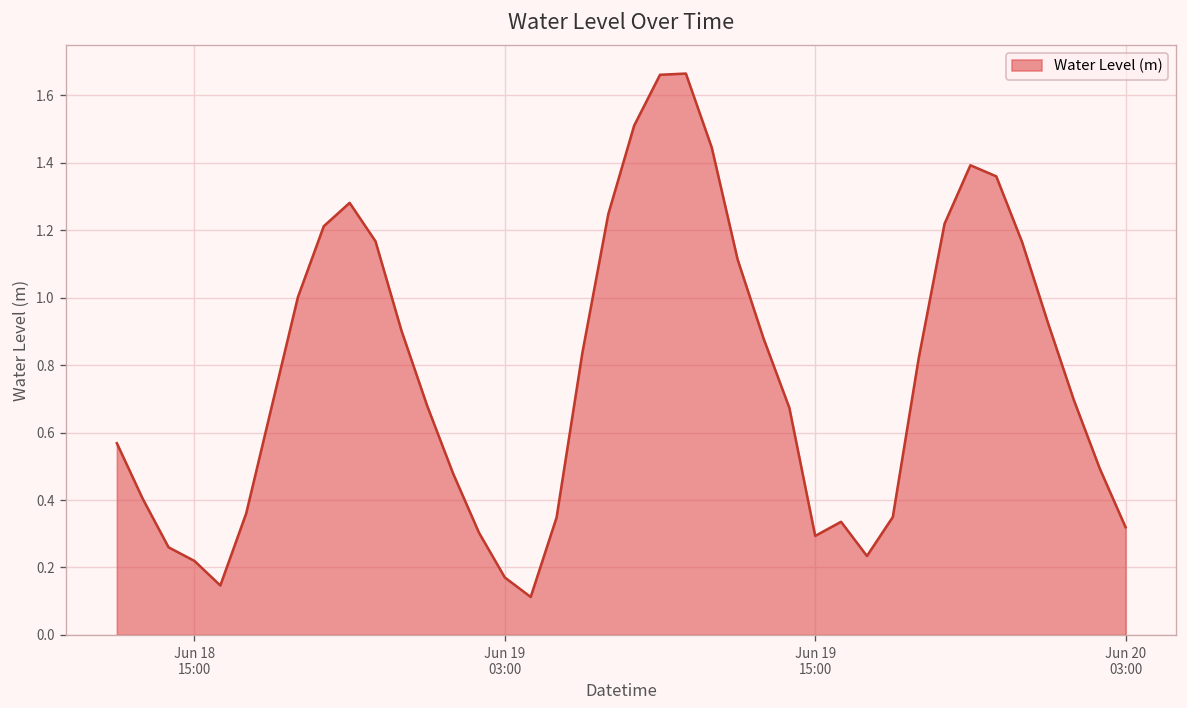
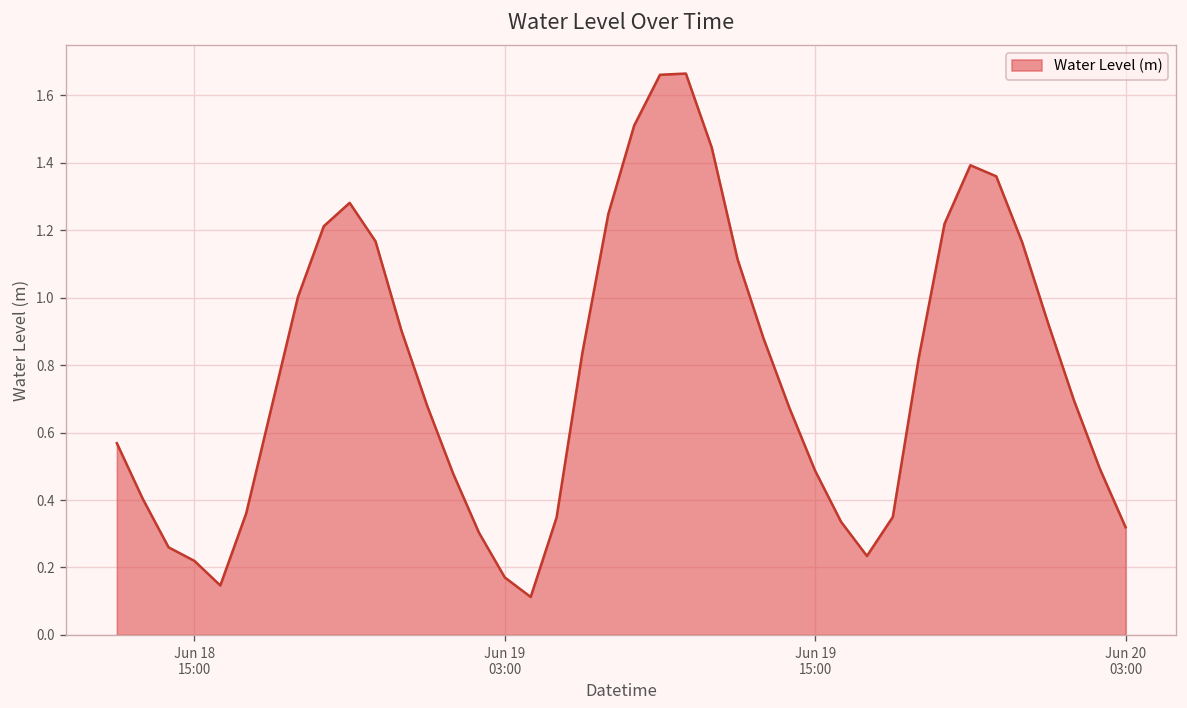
Jun 19 15:00: 0.29 -> 0.49
